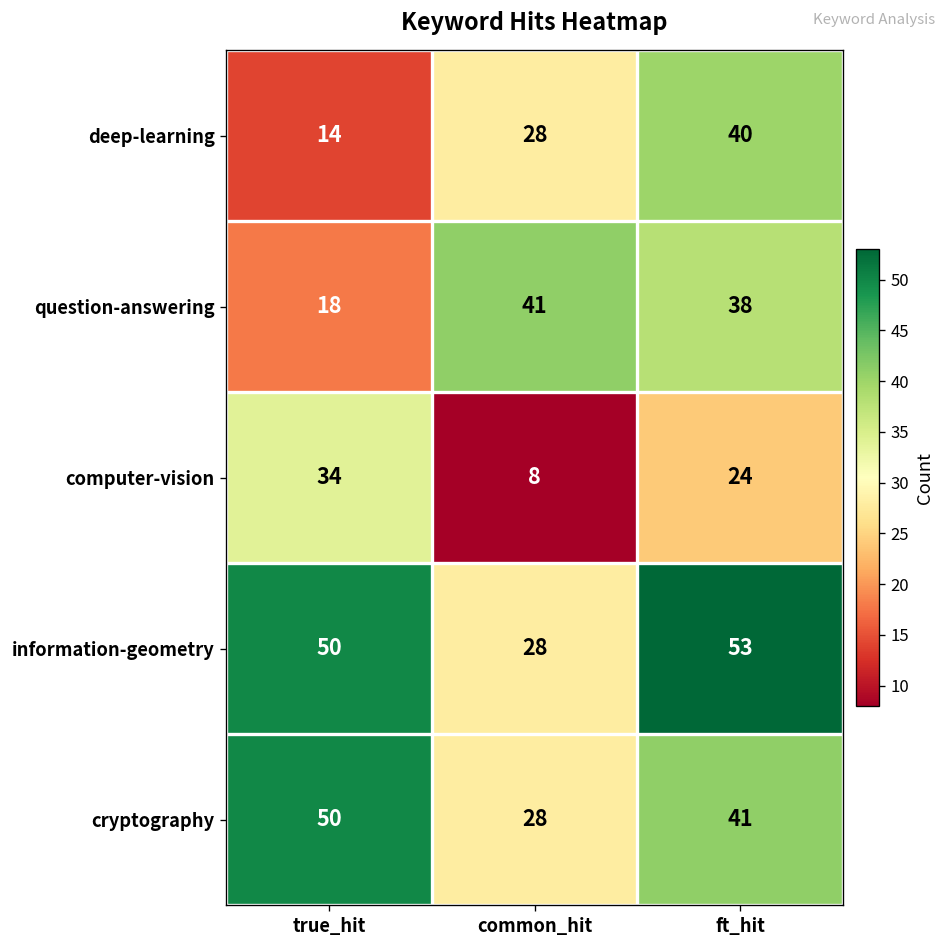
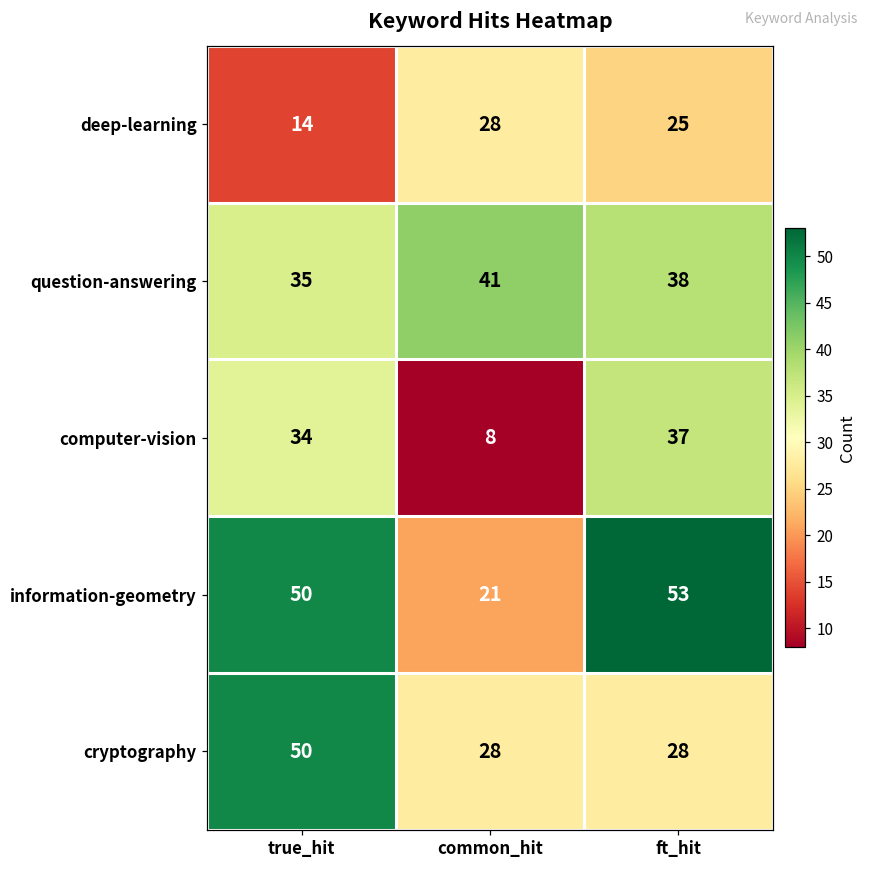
deep-learning, ft_hit: 40 -> 25
question-answering, true_hit: 18 -> 35
computer-vision, ft_hit: 24 -> 37
information-geometry, common_hit: 28 -> 21
cryptography, ft_hit: 41 -> 28
